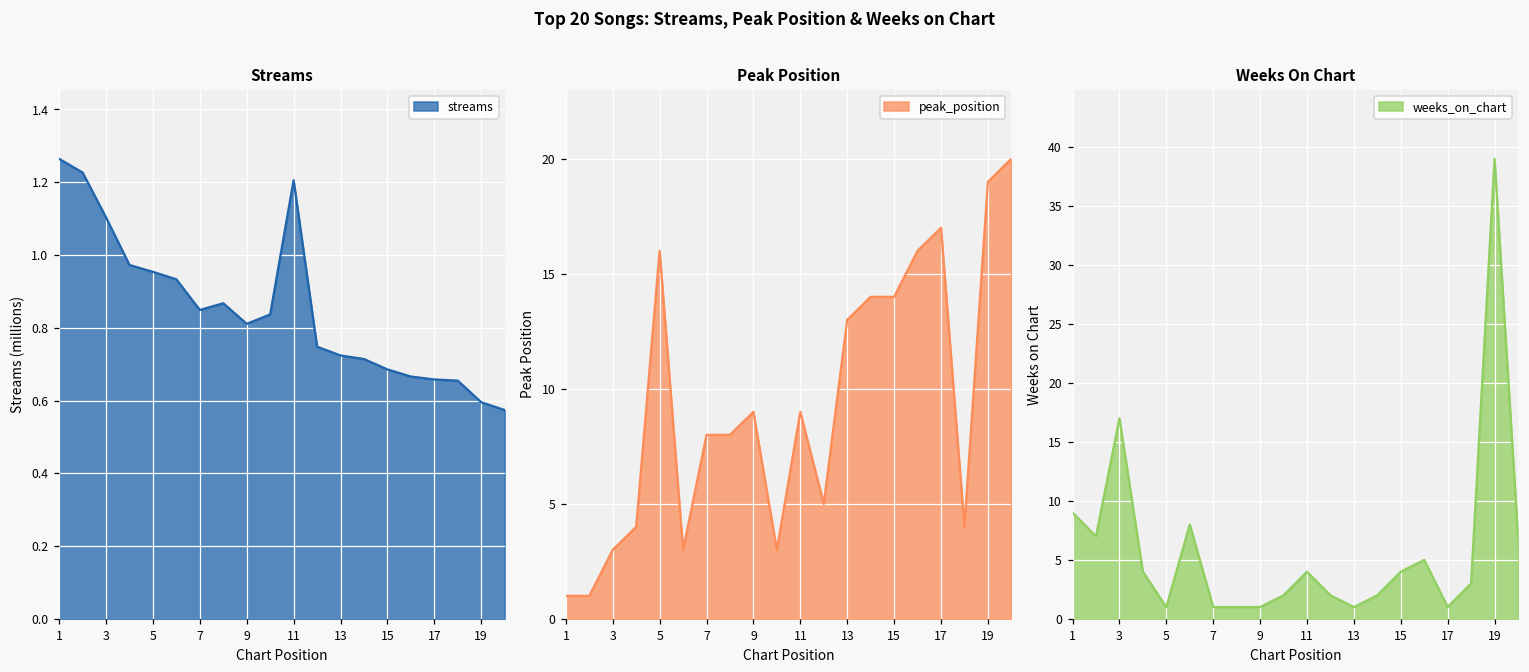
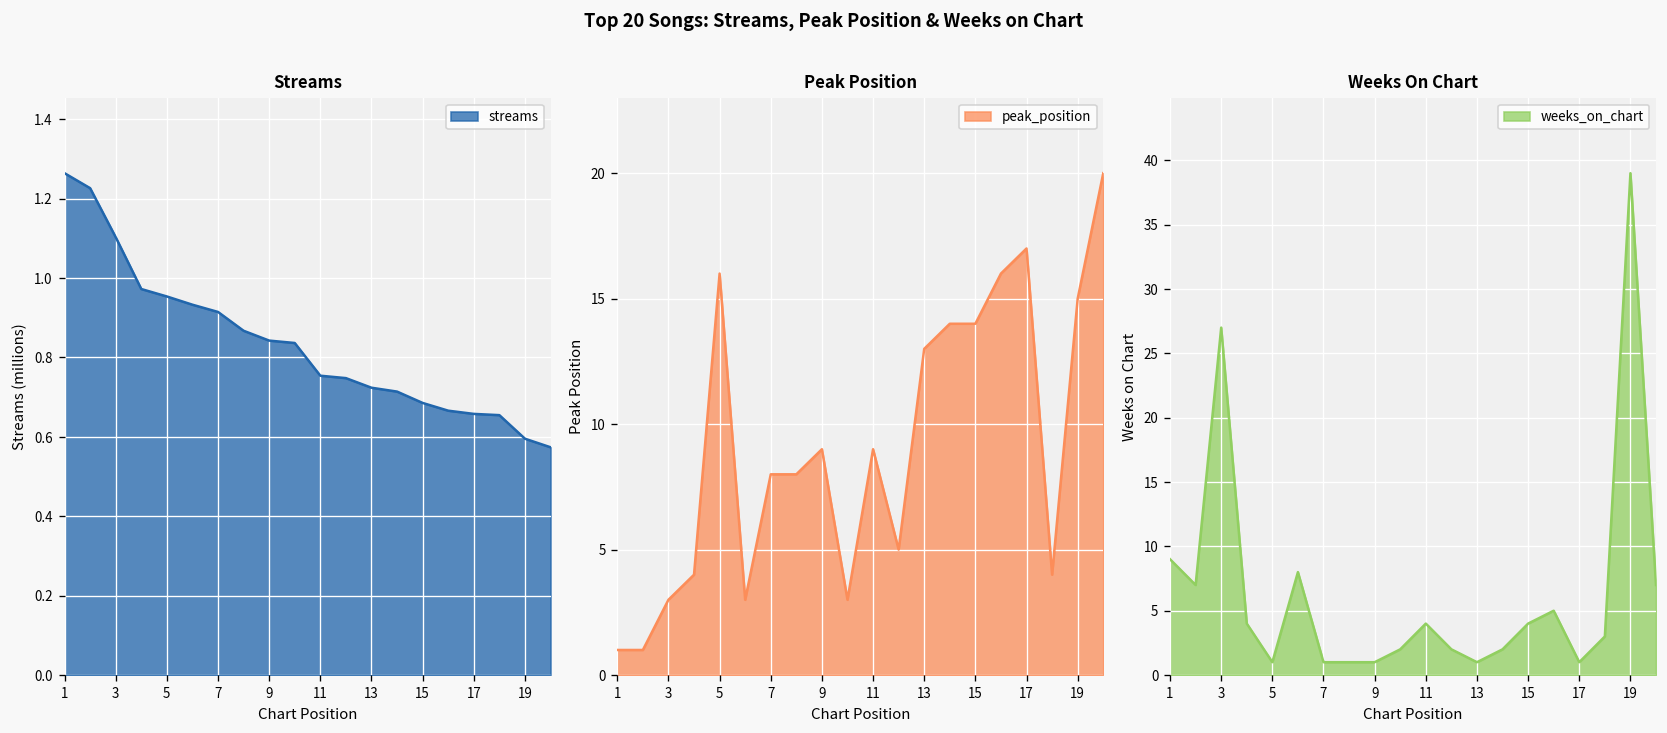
Streams, 7: 0.85 -> 0.91
Streams, 9: 0.81 -> 0.84
Streams, 11: 1.21 -> 0.75
Peak Position, 19: 19 -> 15
Weeks On Chart, 3: 17 -> 27
